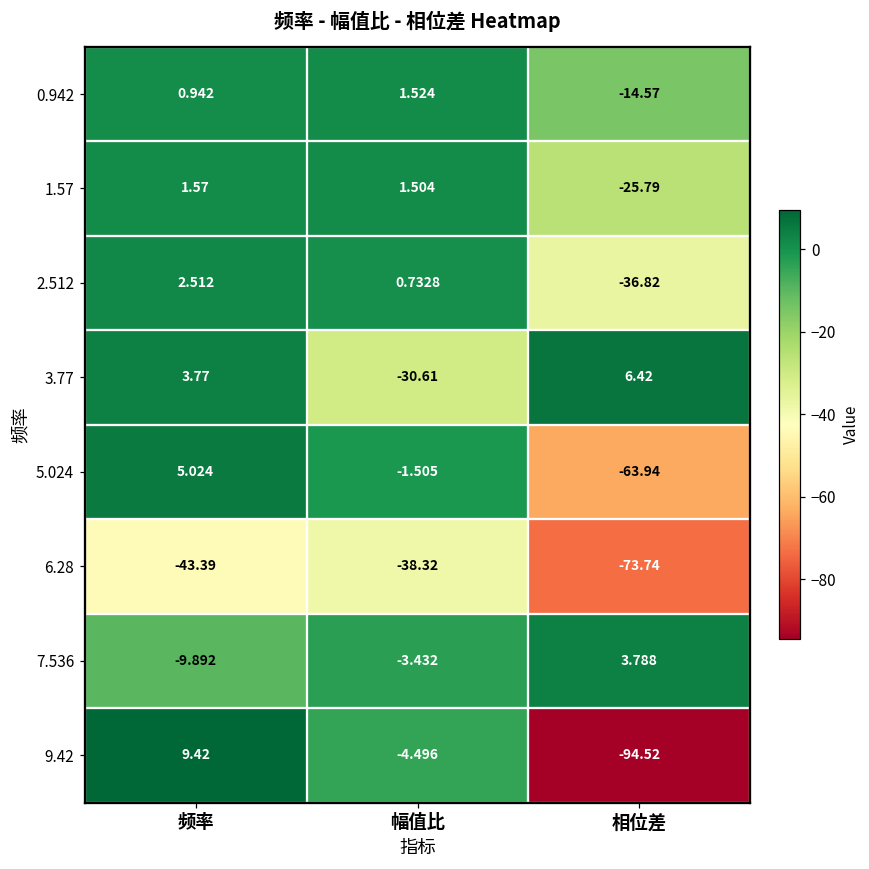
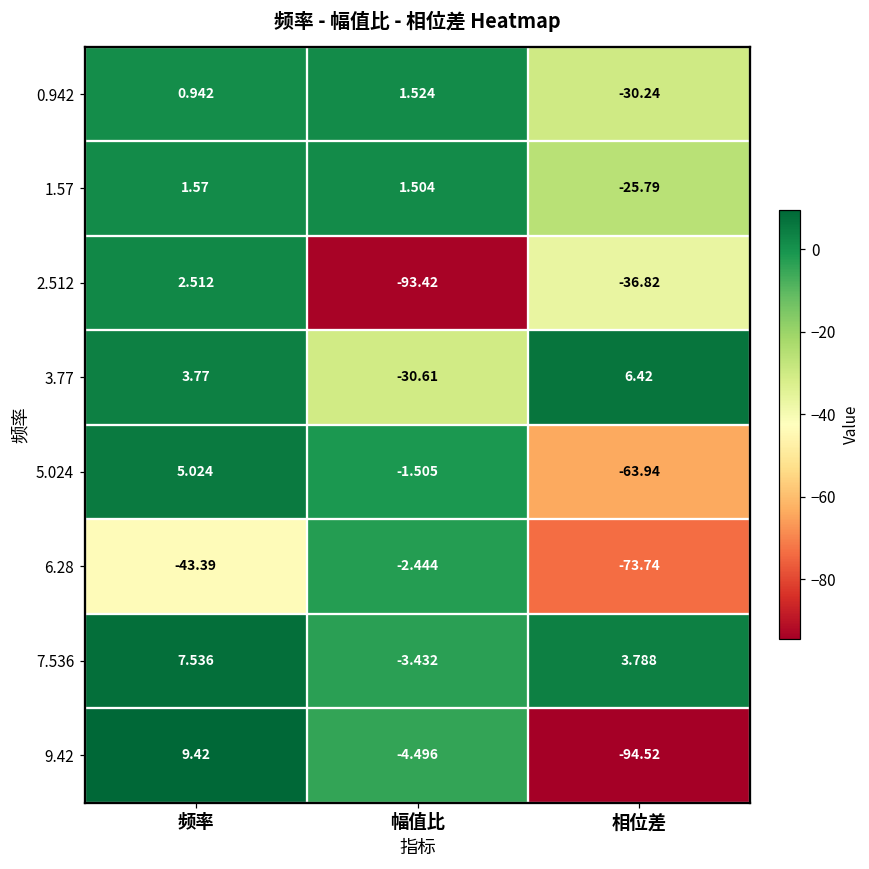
0.942, 相位差: -14.57 -> -30.24
2.512, 幅值比: 0.7328 -> -93.42
6.28, 幅值比: -38.32 -> -2.444
7.536, 频率: -9.892 -> 7.536
